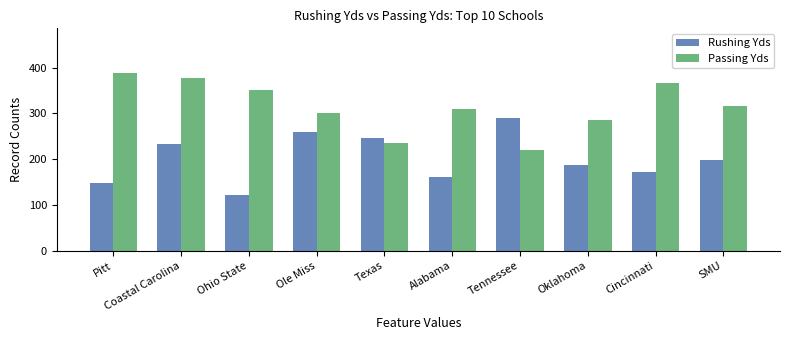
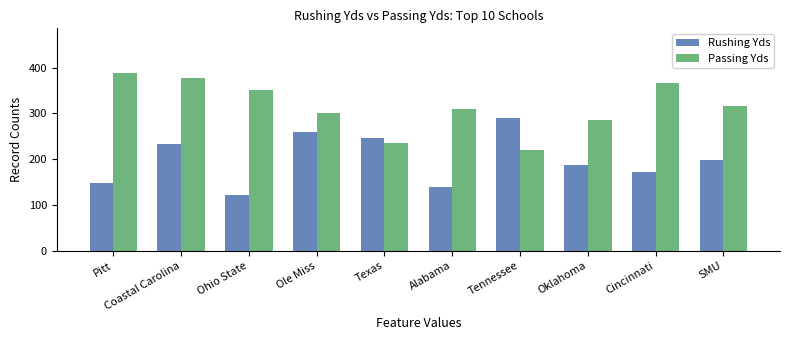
Rushing Yds, Alabama: 160 -> 140
